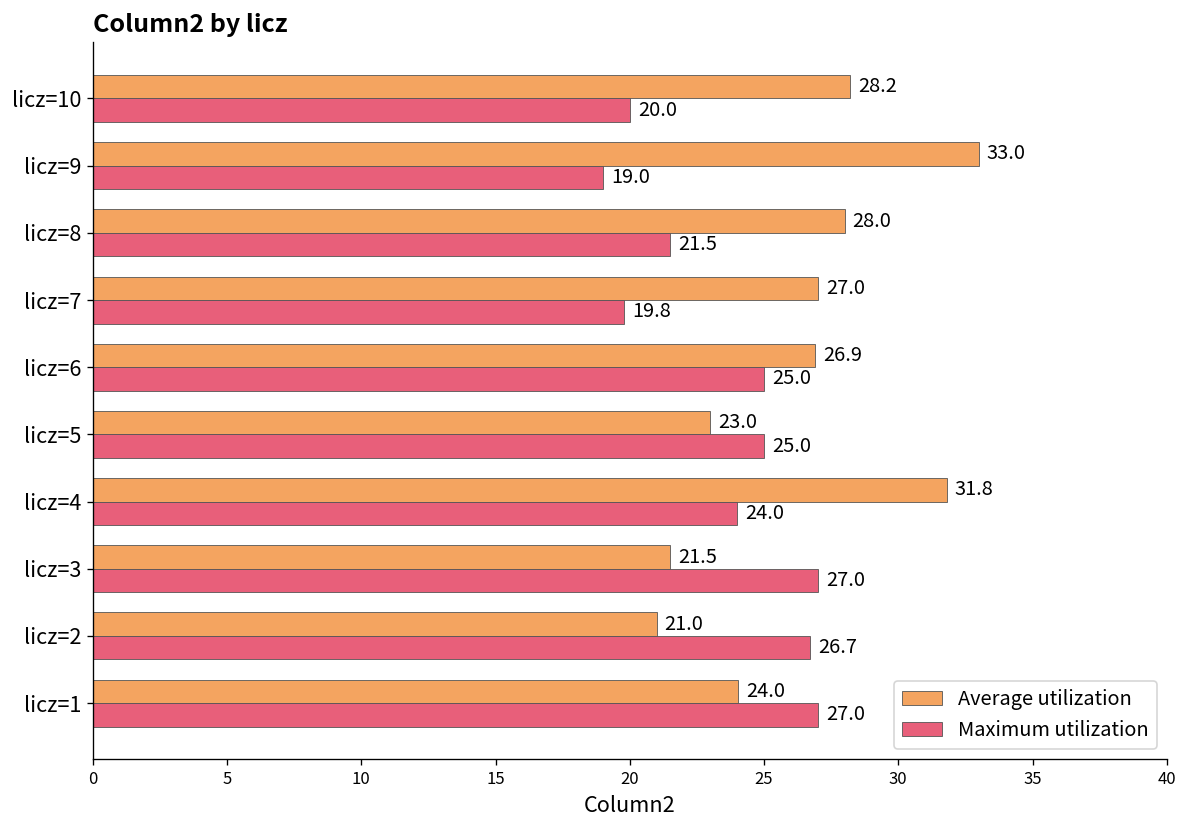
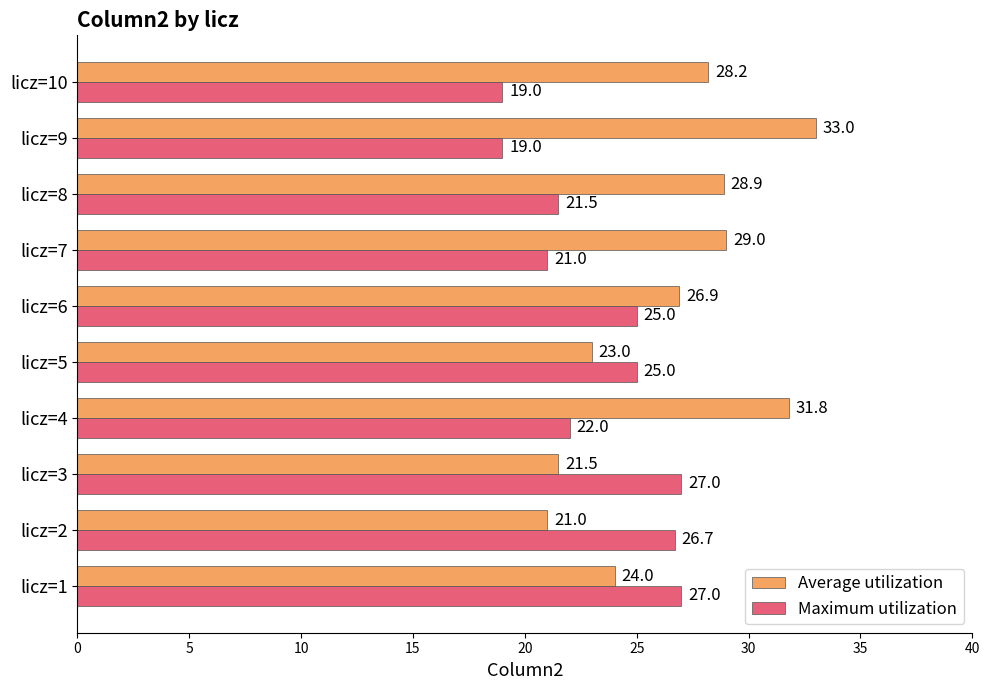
Maximum utilization, licz=10: 20.0 -> 19.0
Average utilization, licz=8: 28.0 -> 28.9
Average utilization, licz=7: 27.0 -> 29.0
Maximum utilization, licz=7: 19.8 -> 21.0
Maximum utilization, licz=4: 24.0 -> 22.0
